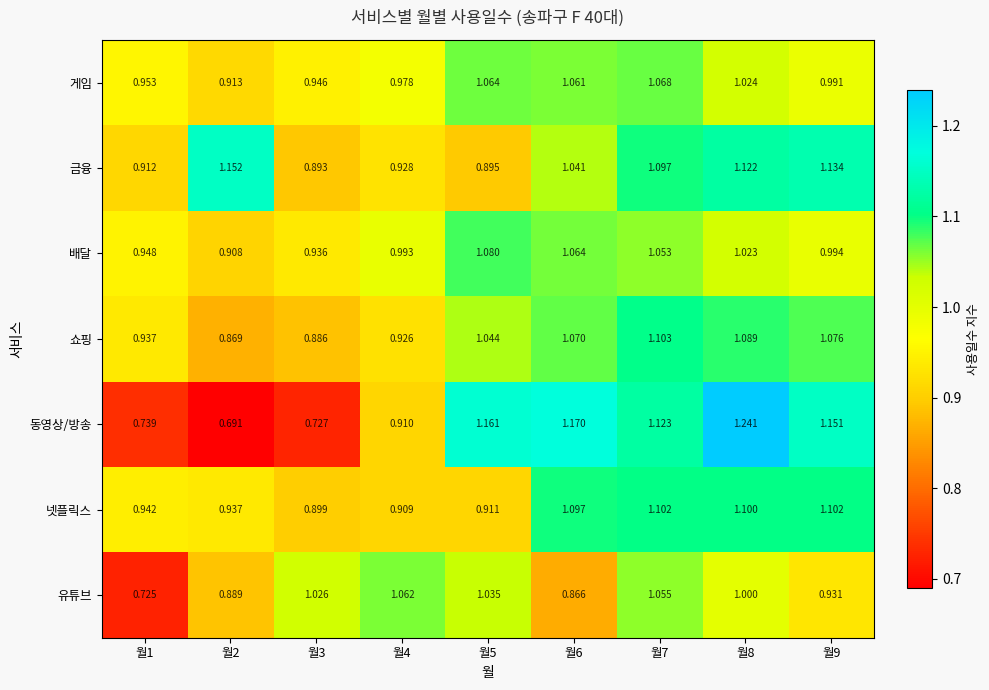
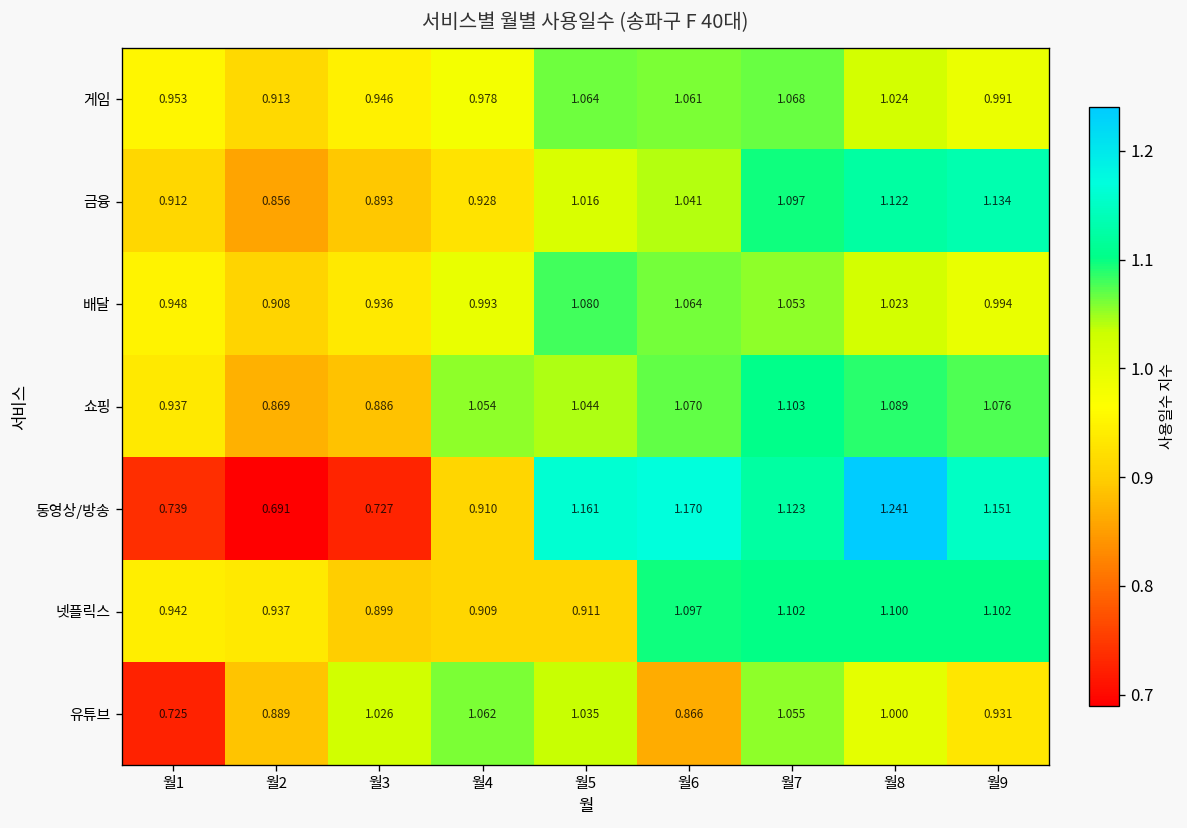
금융, 월2: 1.152 -> 0.856
금융, 월5: 0.895 -> 1.016
쇼핑, 월4: 0.926 -> 1.054
